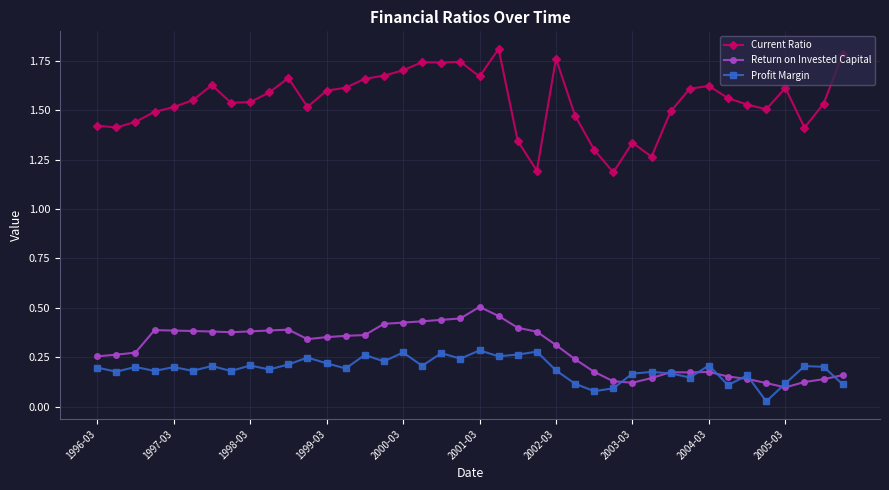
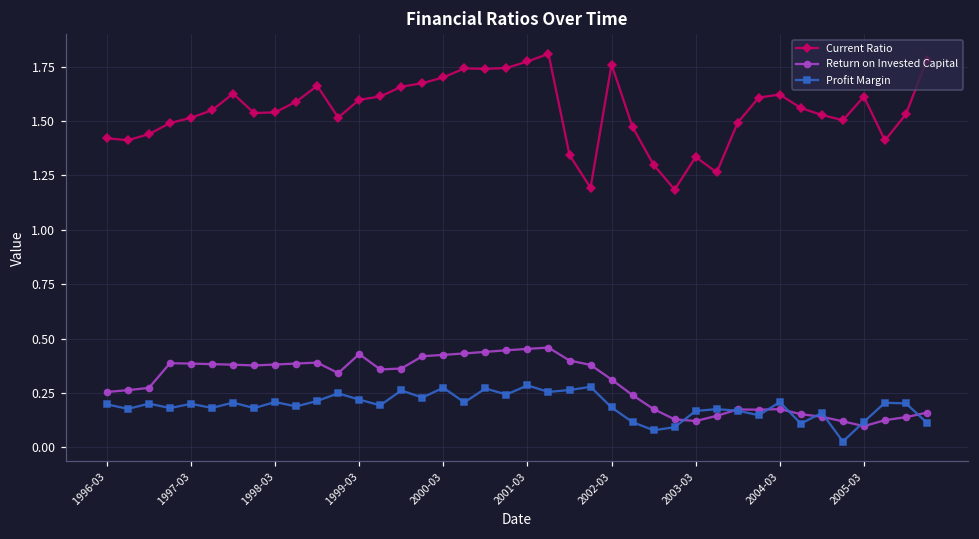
Return on Invested Capital, 1999-03: 0.35 -> 0.43
Current Ratio, 2001-03: 1.67 -> 1.77
Return on Invested Capital, 2001-03: 0.50 -> 0.45
